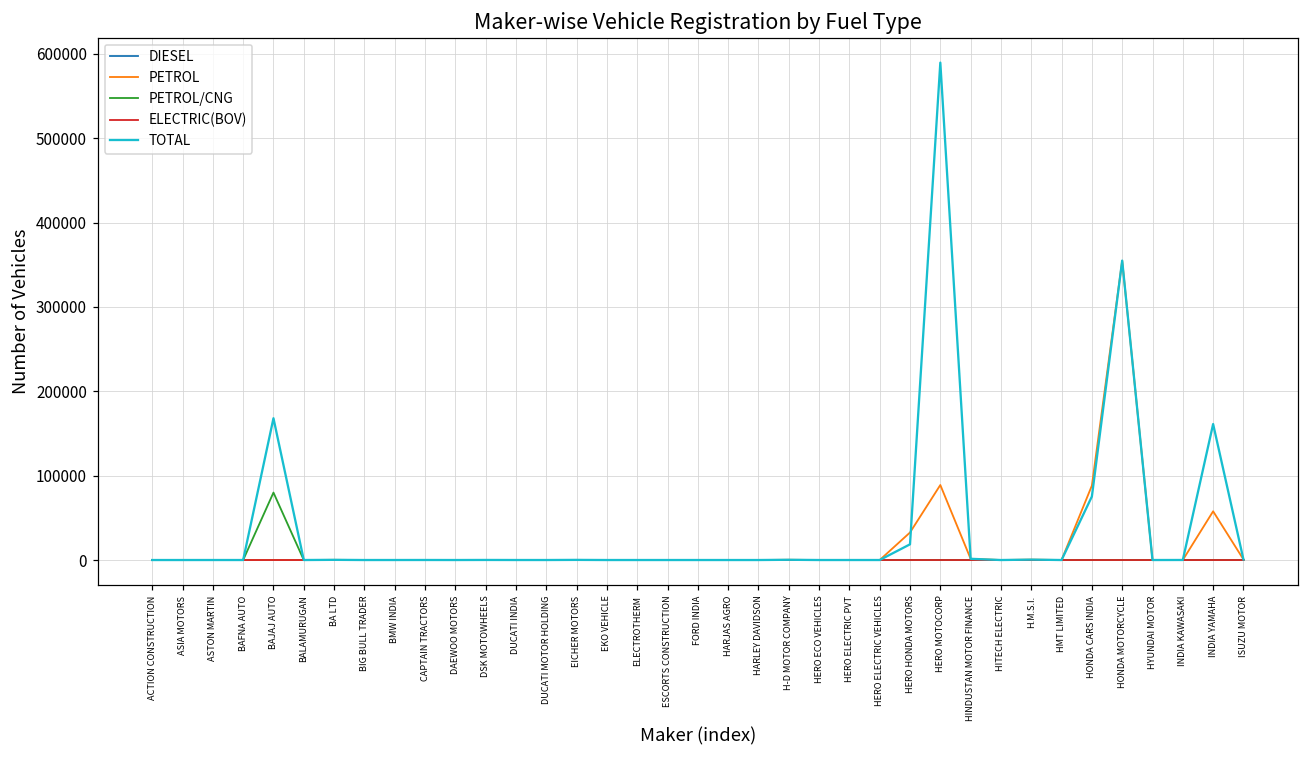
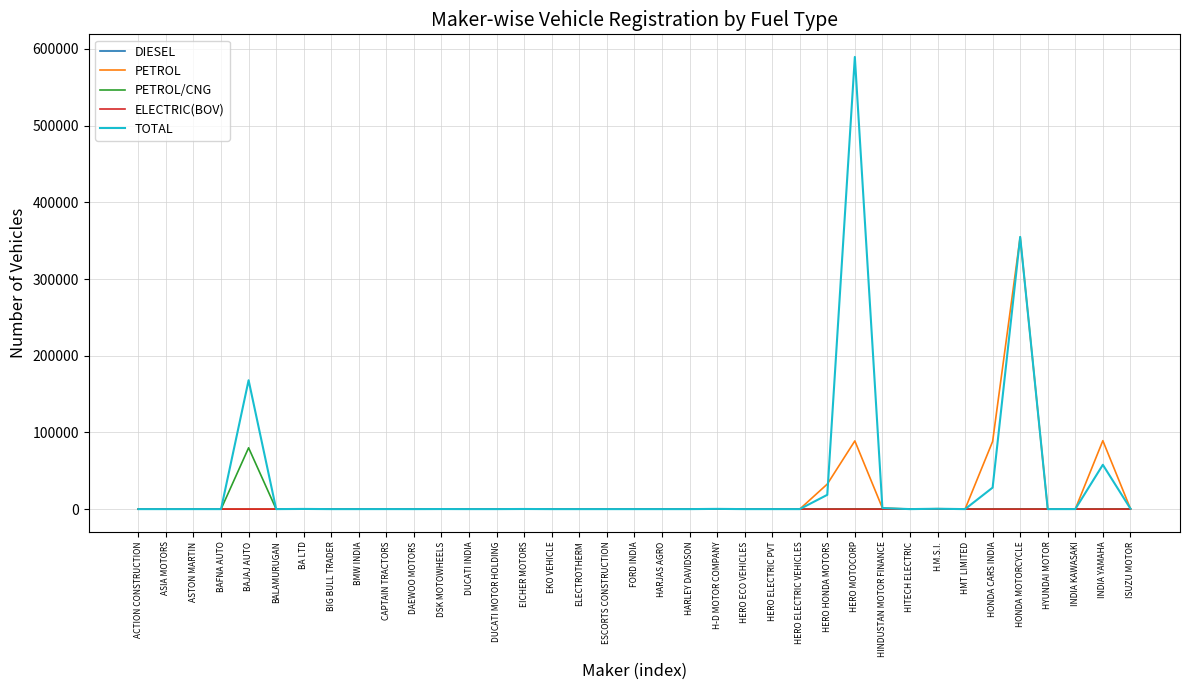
TOTAL, HONDA CARS INDIA: 80000 -> 30000
PETROL, INDIA YAMAHA: 60000 -> 90000
TOTAL, INDIA YAMAHA: 160000 -> 60000
